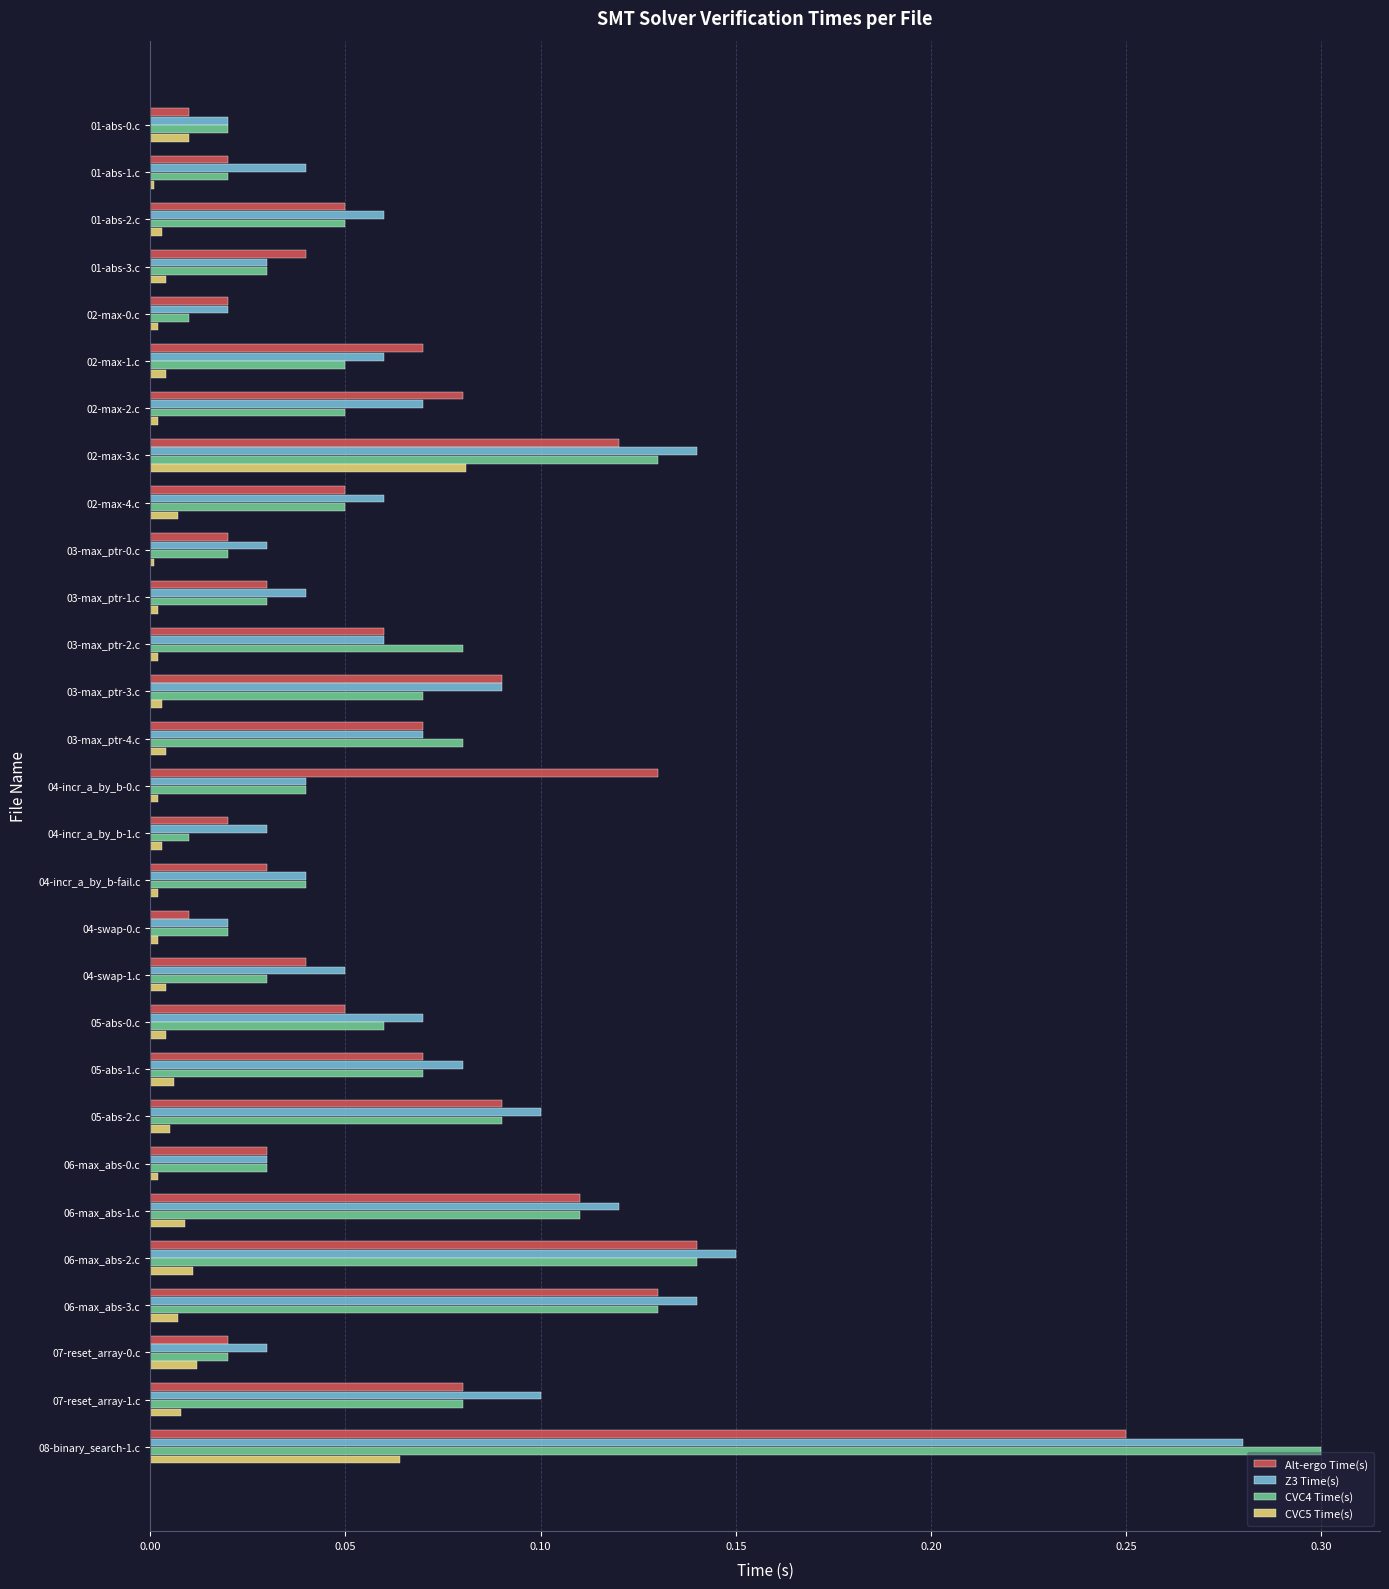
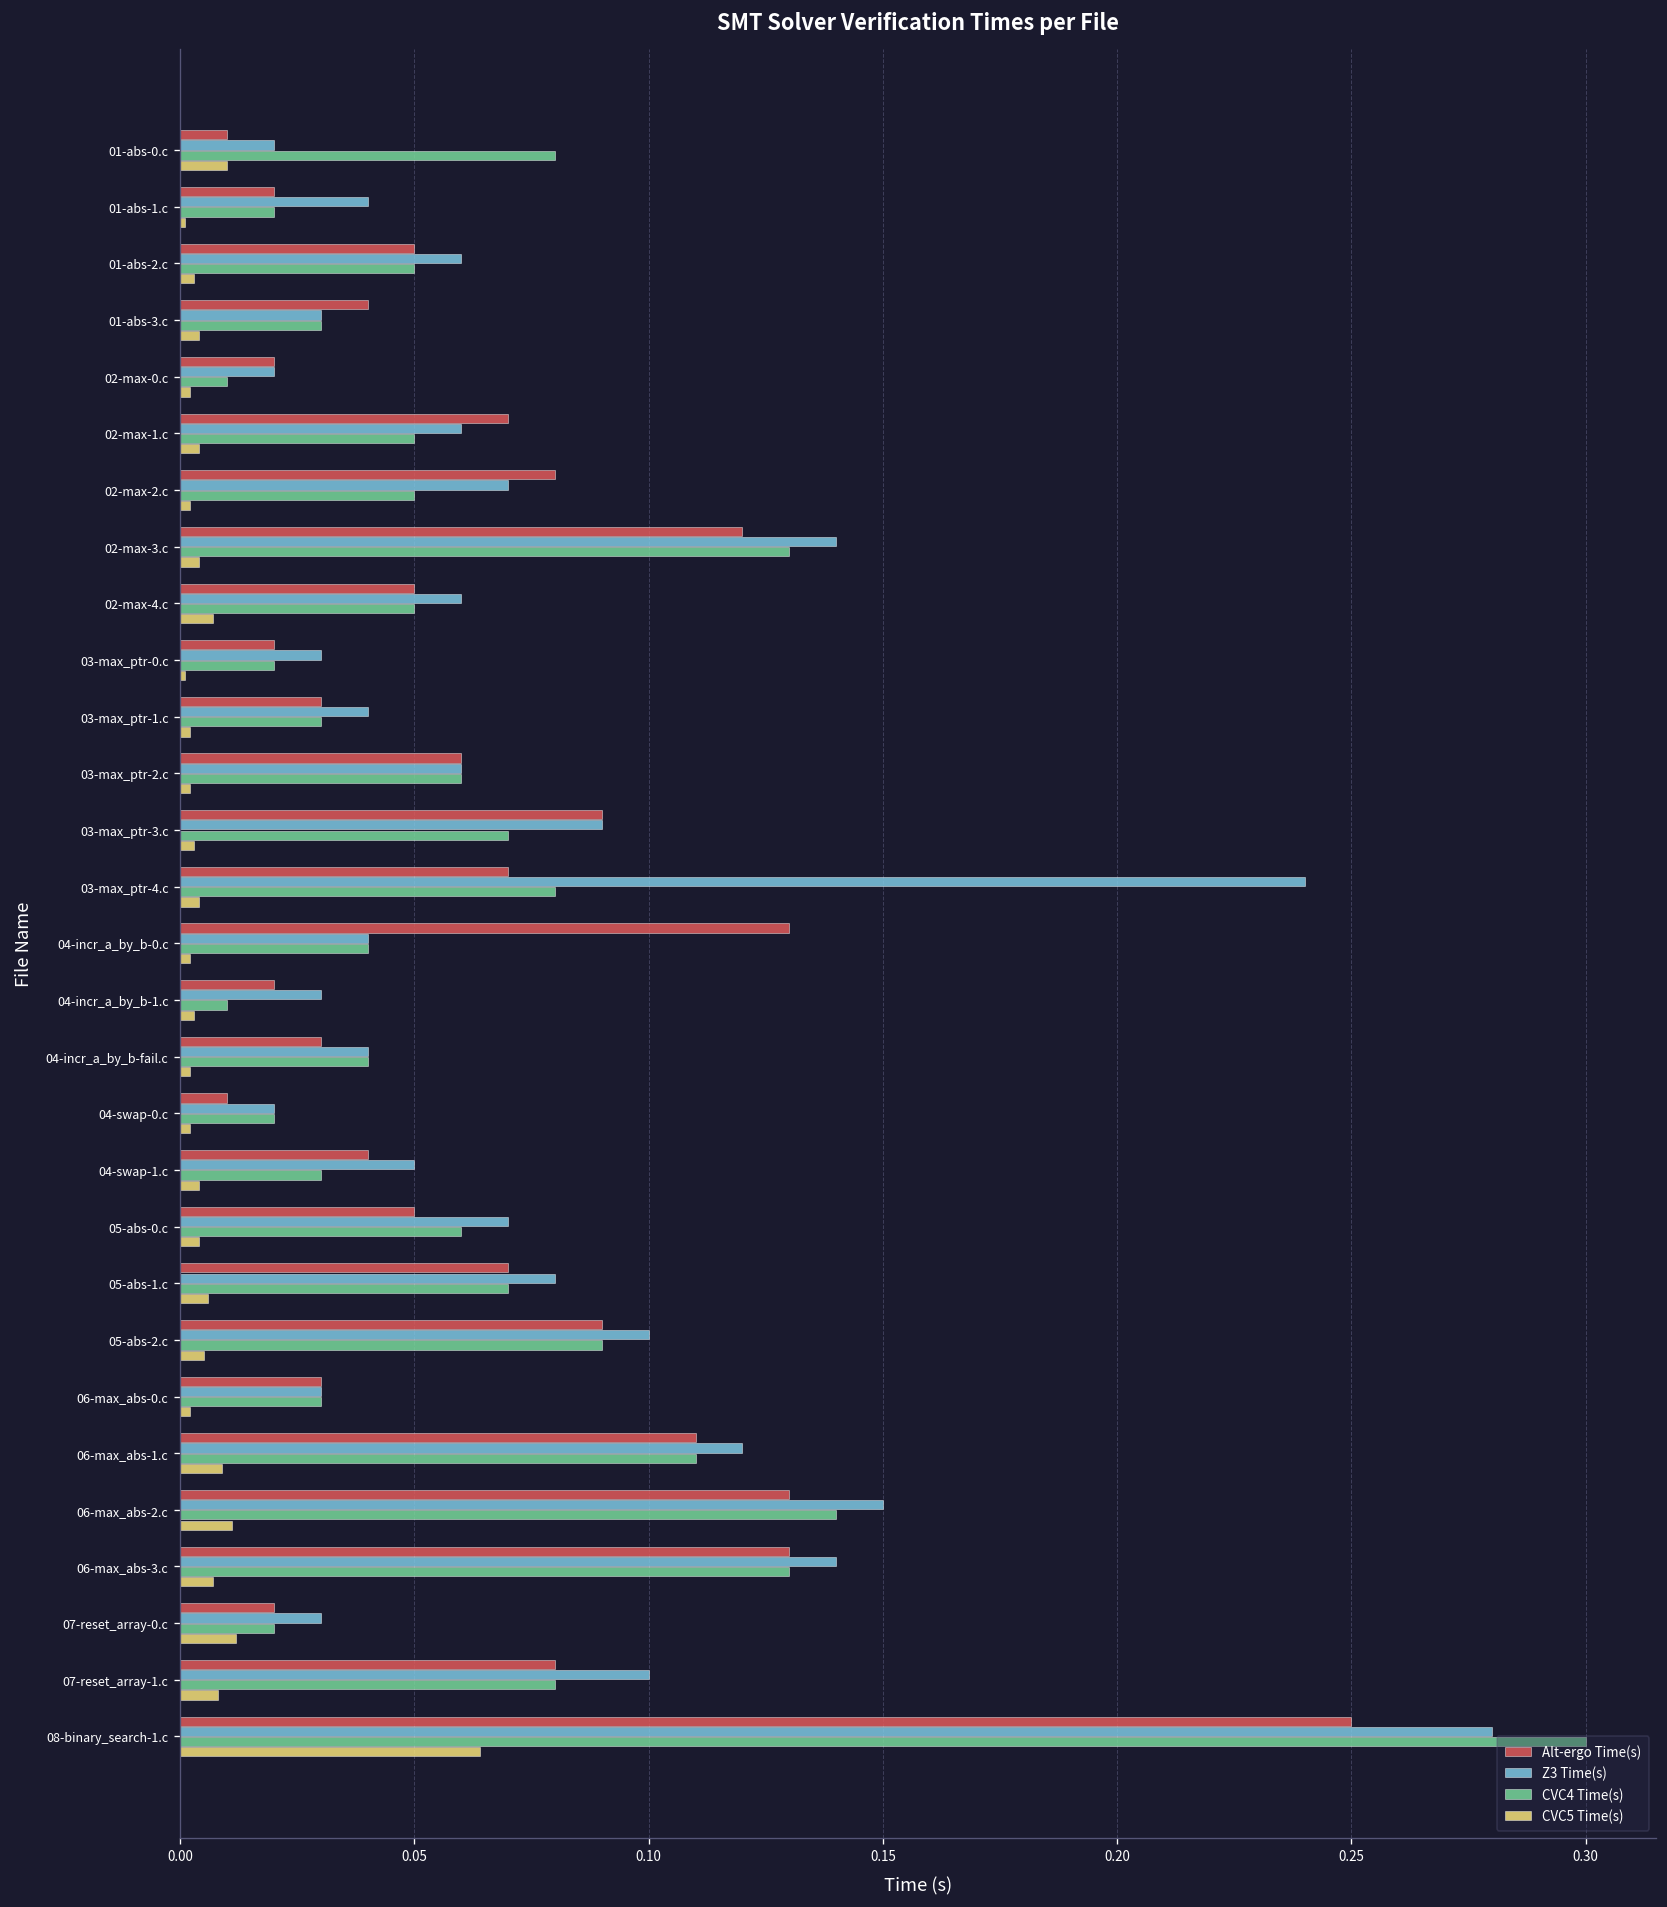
CVC4 Time(s), 01-abs-0.c: 0.02 -> 0.08
CVC5 Time(s), 02-max-3.c: 0.081 -> 0.004
CVC4 Time(s), 03-max_ptr-2.c: 0.08 -> 0.06
Z3 Time(s), 03-max_ptr-4.c: 0.07 -> 0.24
Alt-ergo Time(s), 06-max_abs-2.c: 0.14 -> 0.13
